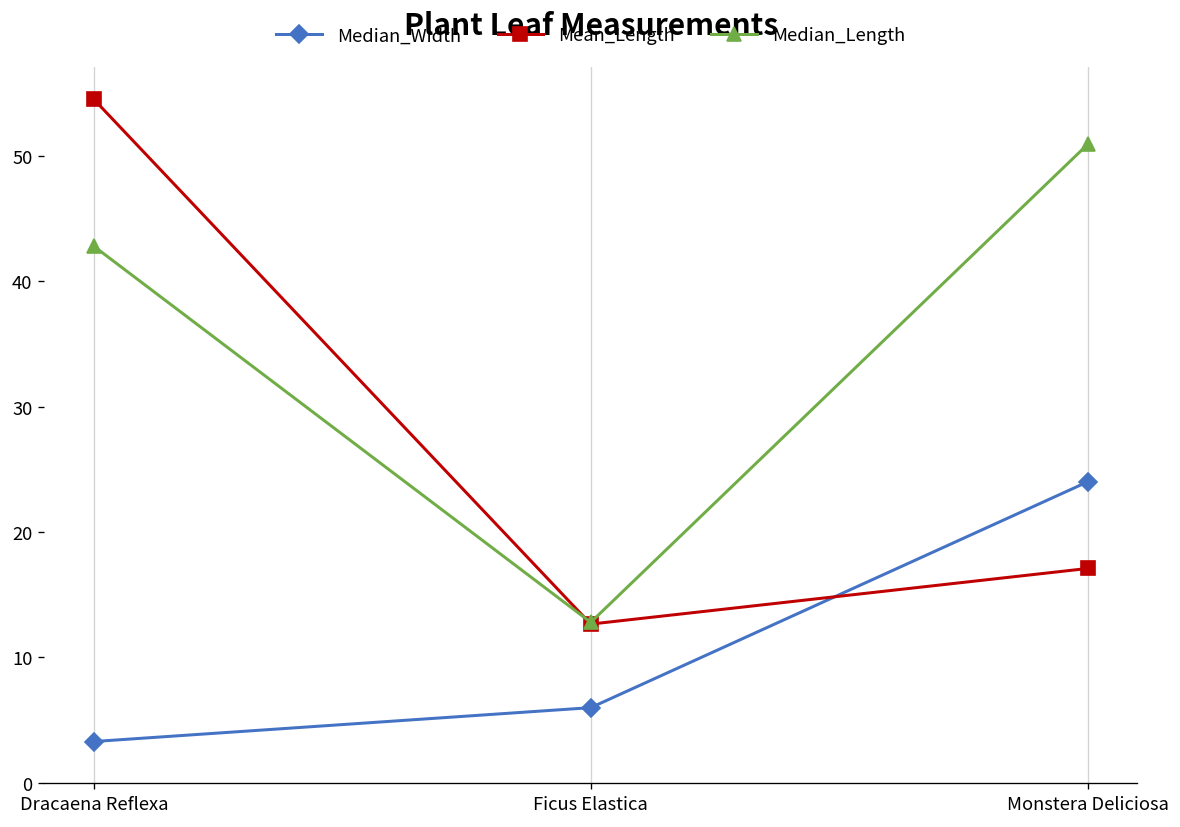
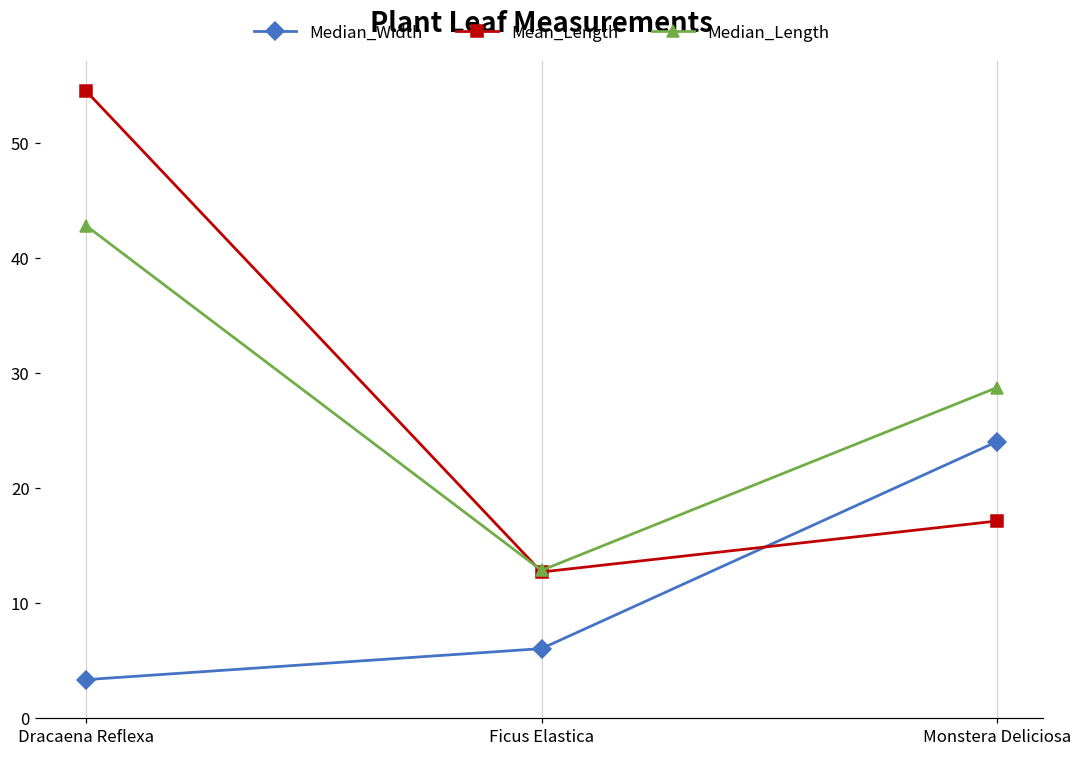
Median_Length, Monstera Deliciosa: 50.9 -> 28.7
